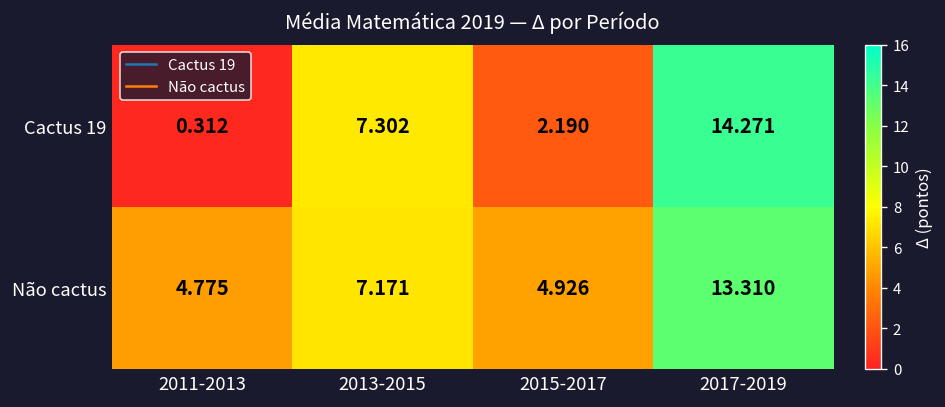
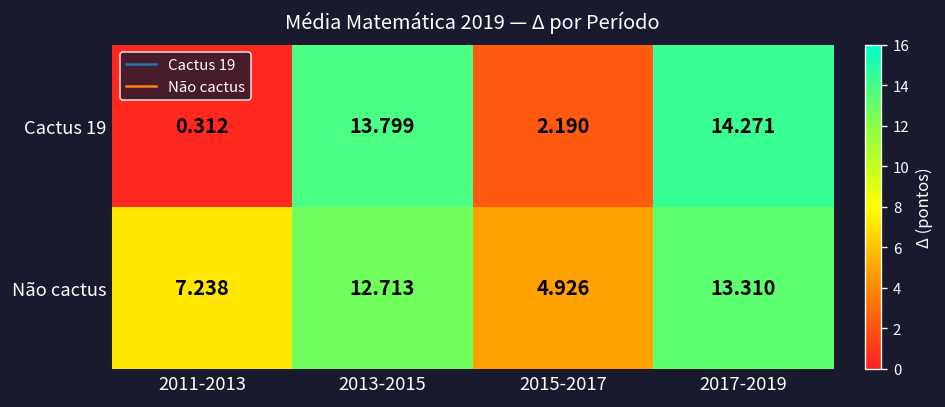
Cactus 19, 2013-2015: 7.302 -> 13.799
Não cactus, 2011-2013: 4.775 -> 7.238
Não cactus, 2013-2015: 7.171 -> 12.713
